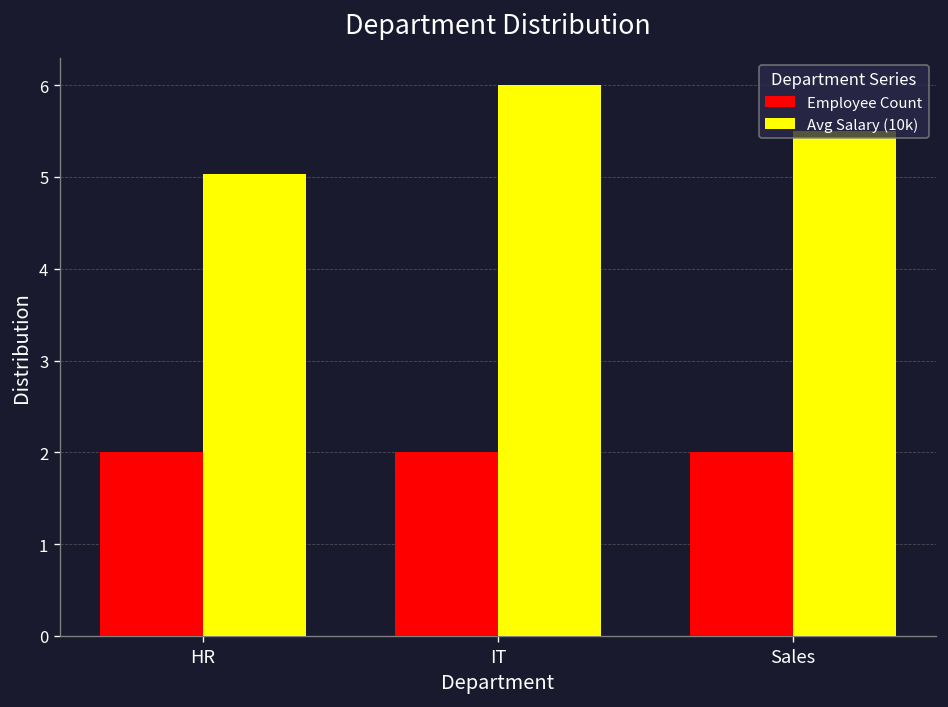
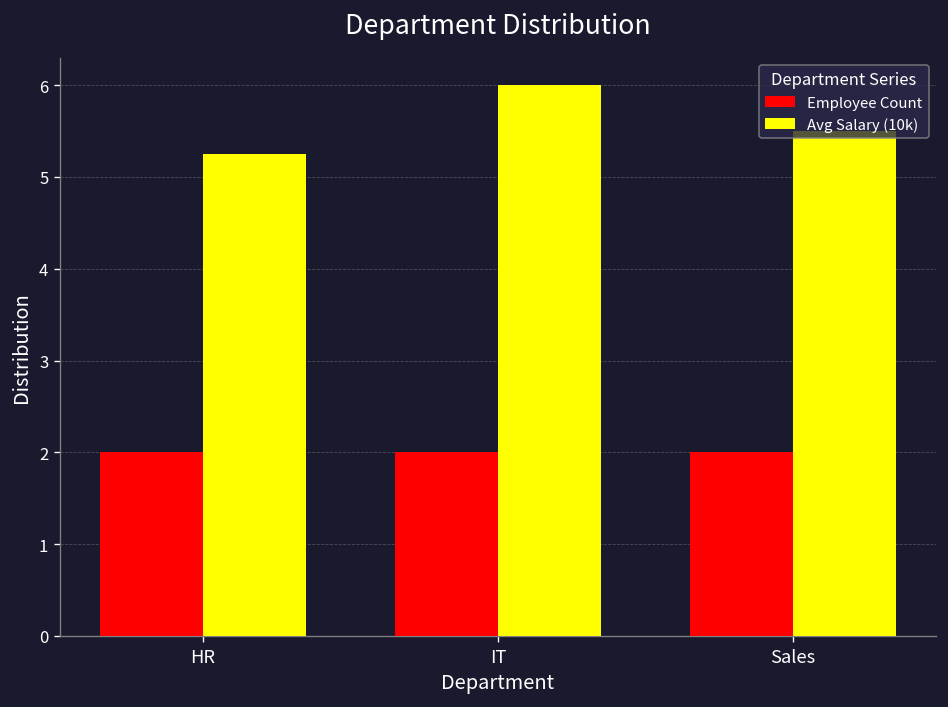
Avg Salary (10k), HR: 5.0 -> 5.3
